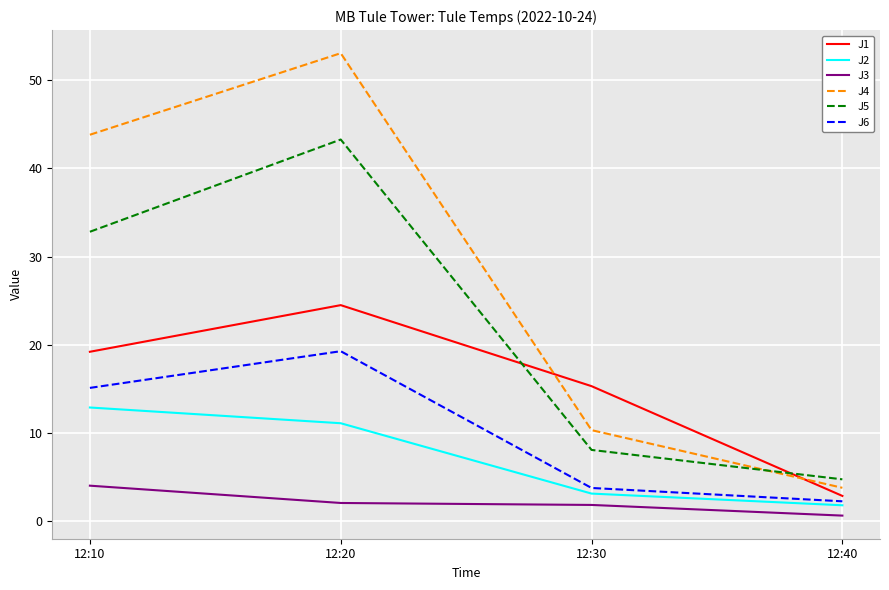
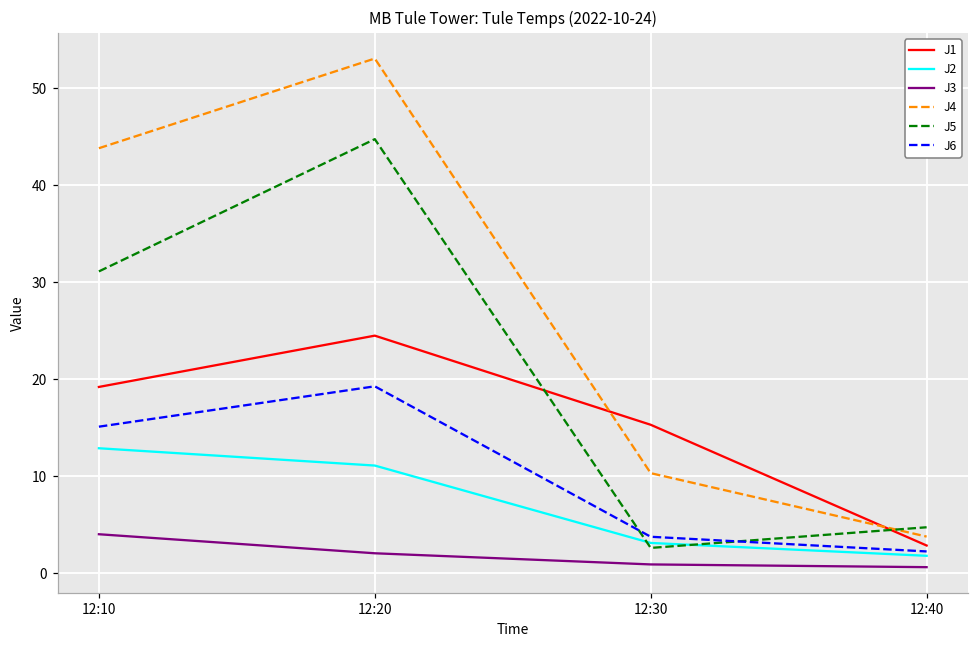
J5, 12:10: 33 -> 31
J5, 12:20: 43 -> 45
J3, 12:30: 2 -> 1
J5, 12:30: 8 -> 3
